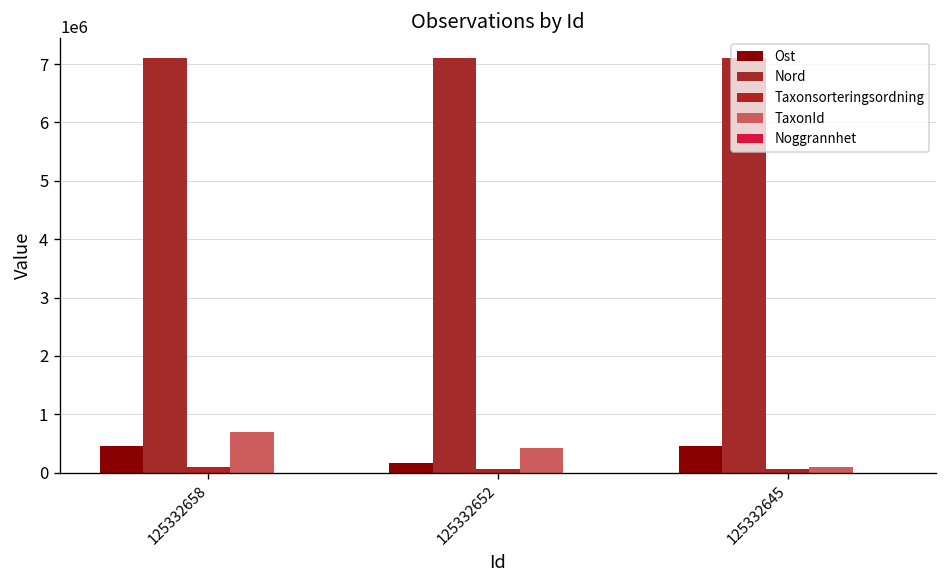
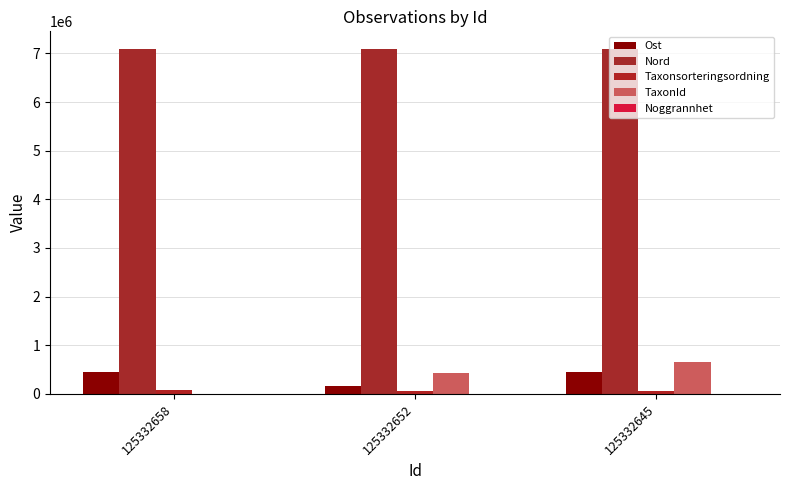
TaxonId, 125332658: 700000 -> 0
TaxonId, 125332645: 100000 -> 600000
